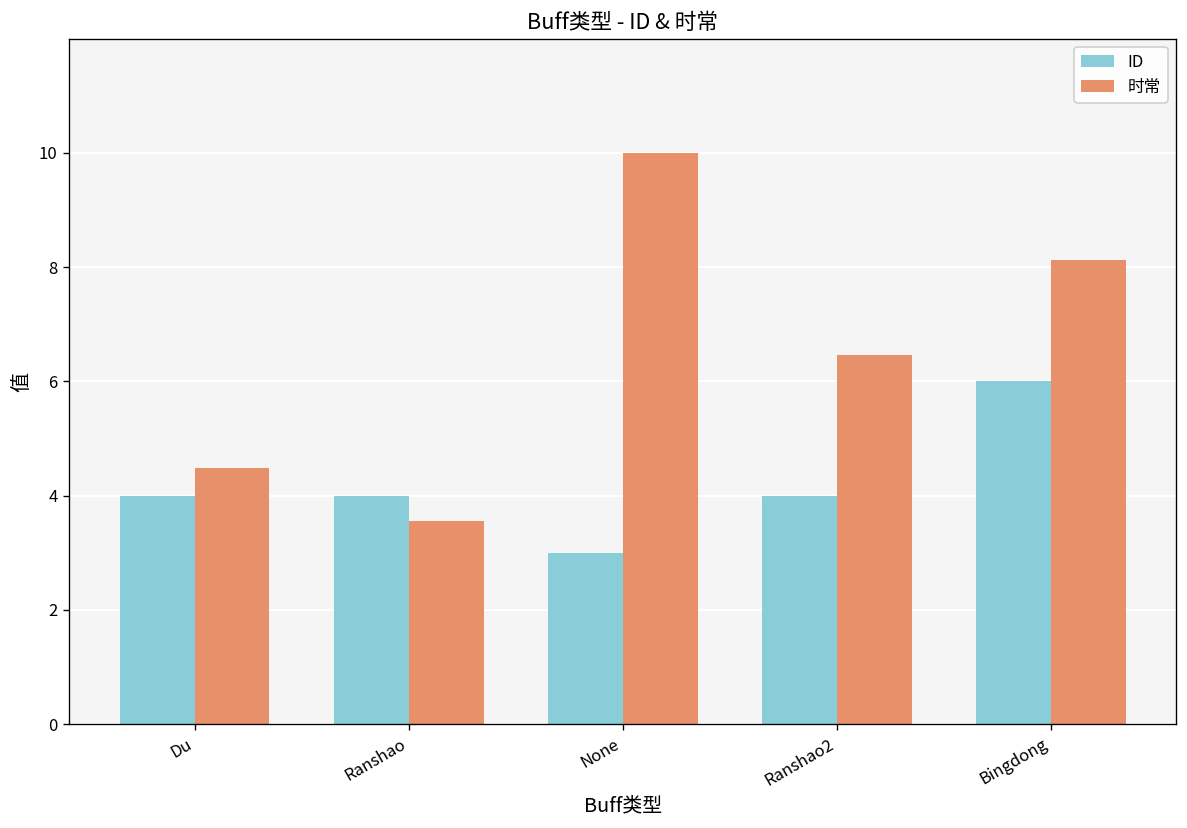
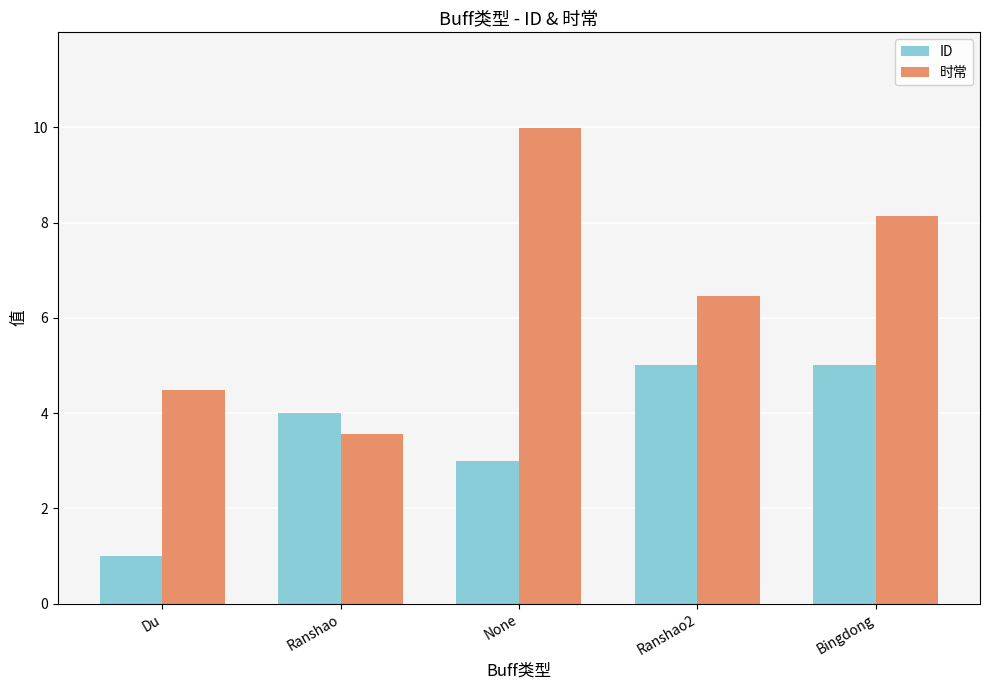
ID, Du: 4 -> 1
ID, Ranshao2: 4 -> 5
ID, Bingdong: 6 -> 5
